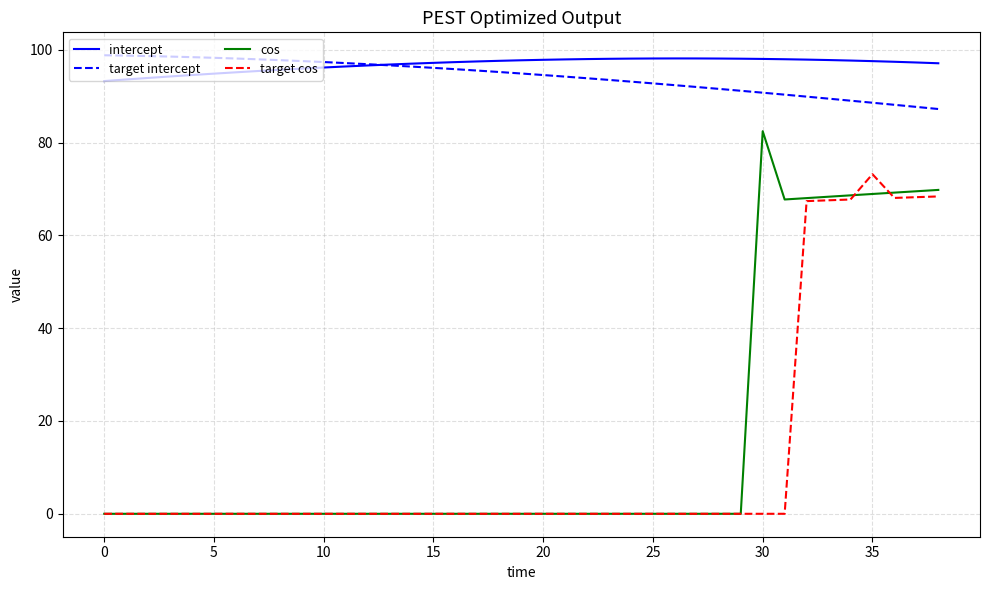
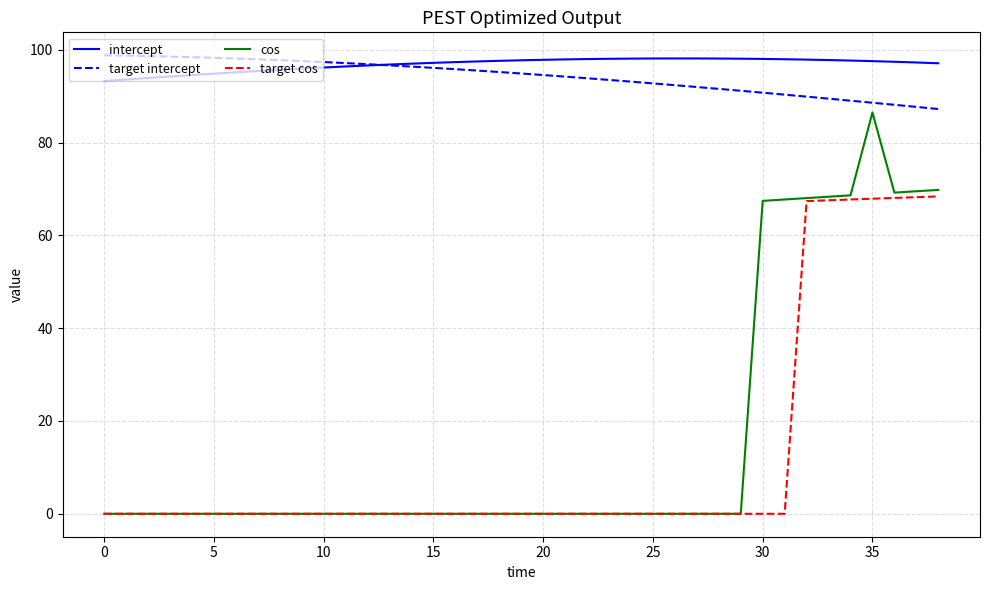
cos, 30: 82 -> 67
cos, 35: 69 -> 86
target cos, 35: 73 -> 68
